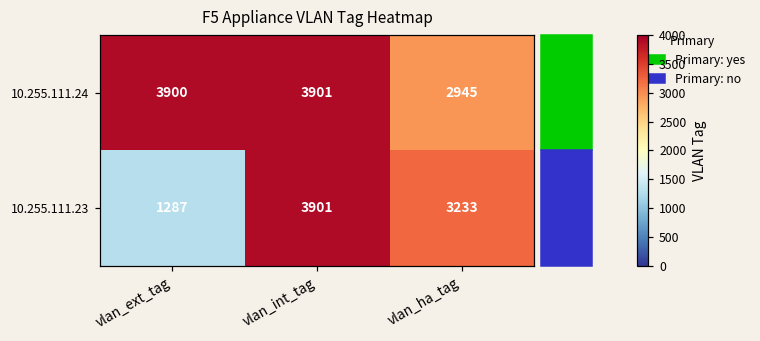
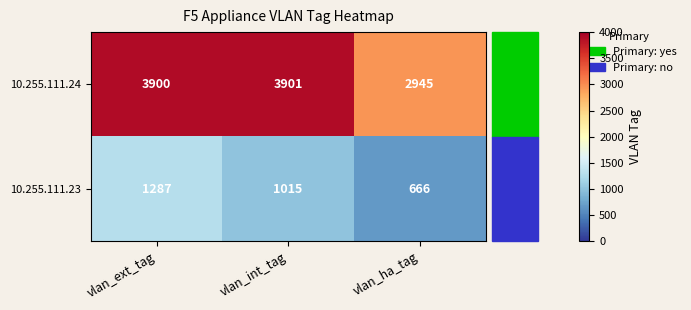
10.255.111.23, vlan_int_tag: 3901 -> 1015
10.255.111.23, vlan_ha_tag: 3233 -> 666
